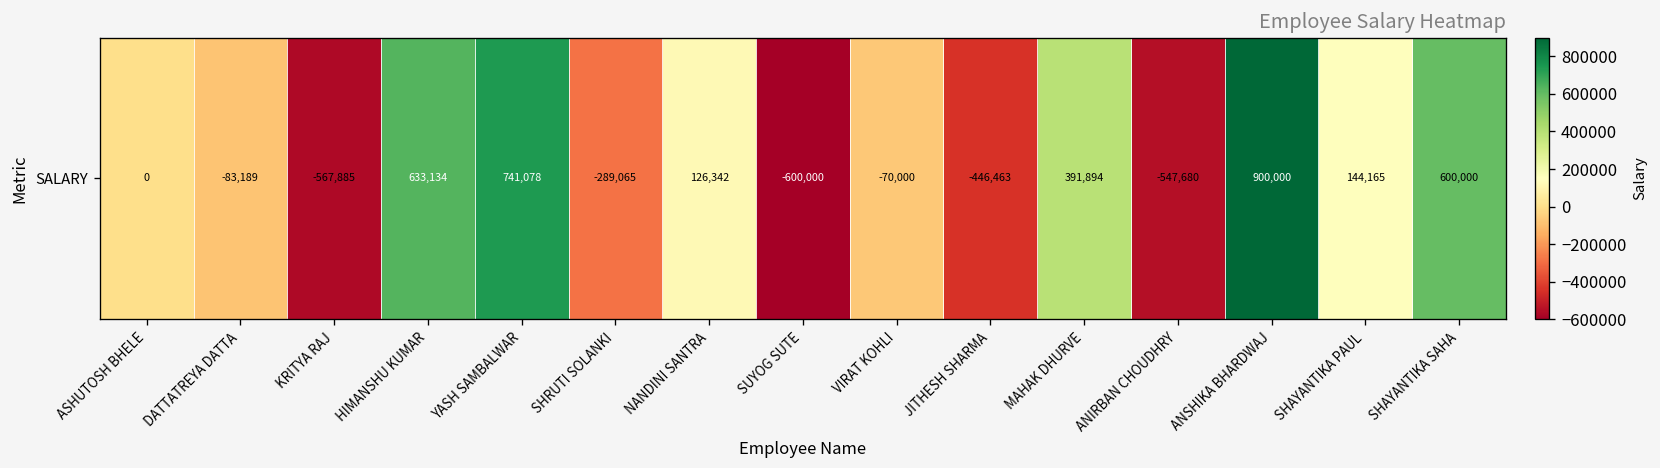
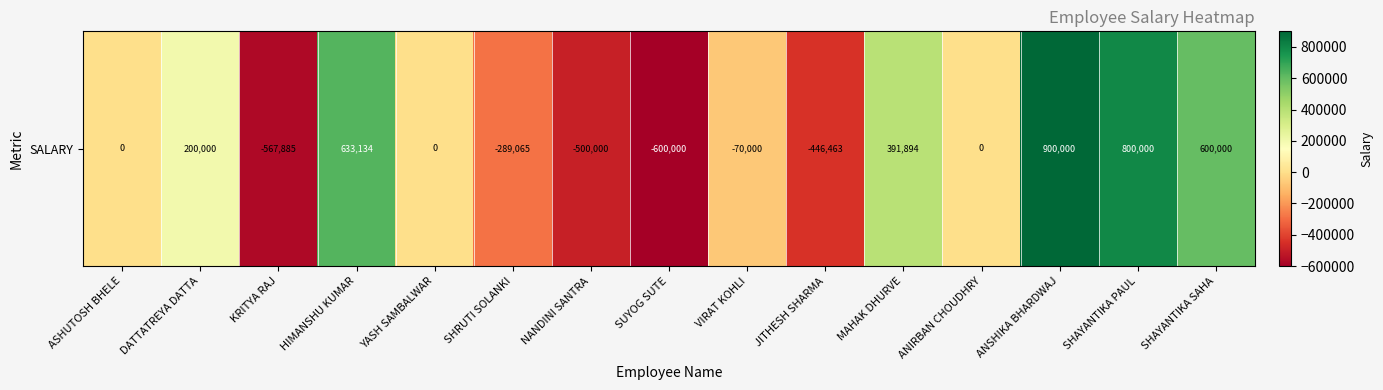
SALARY, DATTATREYA DATTA: -83,189 -> 200,000
SALARY, YASH SAMBALWAR: 741,078 -> 0
SALARY, NANDINI SANTRA: 126,342 -> -500,000
SALARY, ANIRBAN CHOUDHRY: -547,680 -> 0
SALARY, SHAYANTIKA PAUL: 144,165 -> 800,000
